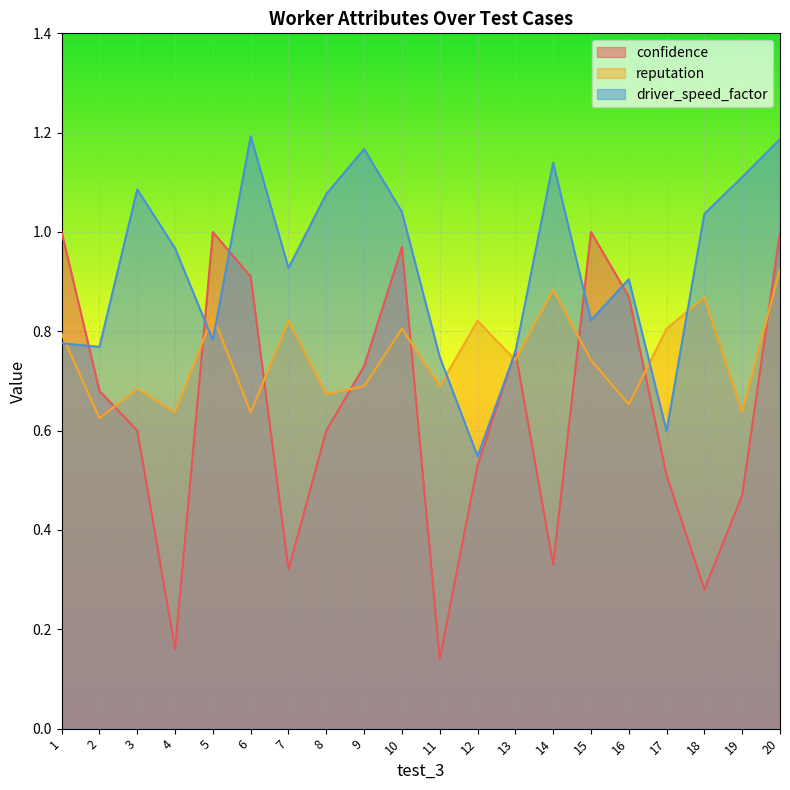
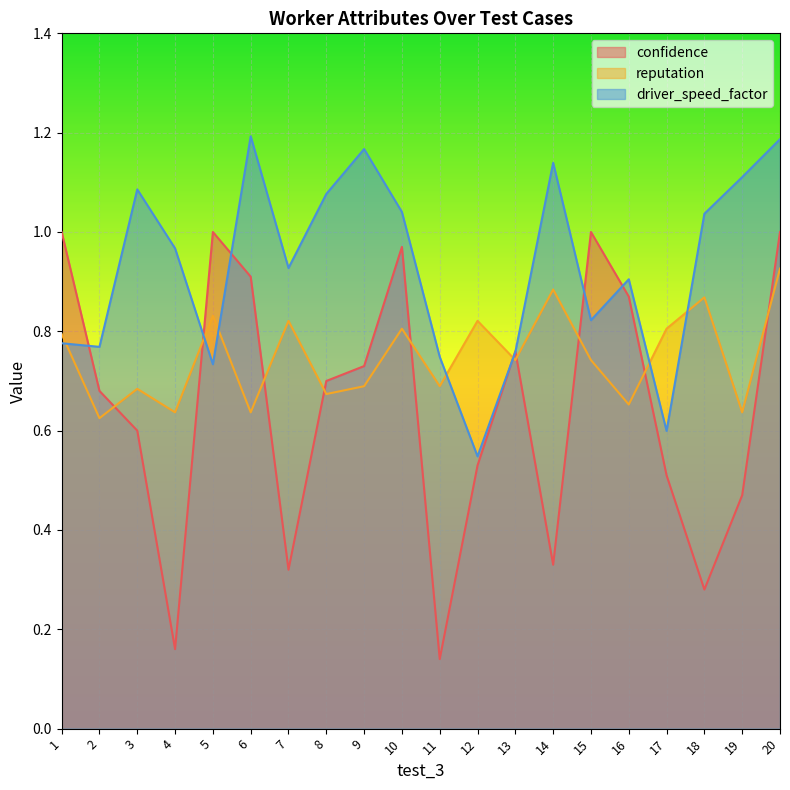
driver_speed_factor, 5: 0.78 -> 0.73
confidence, 8: 0.6 -> 0.7
